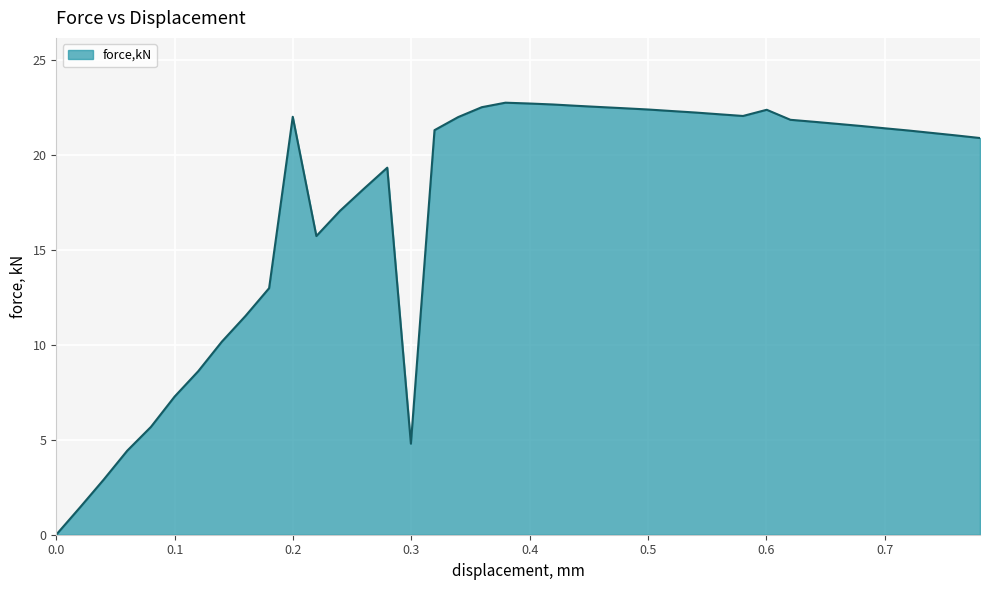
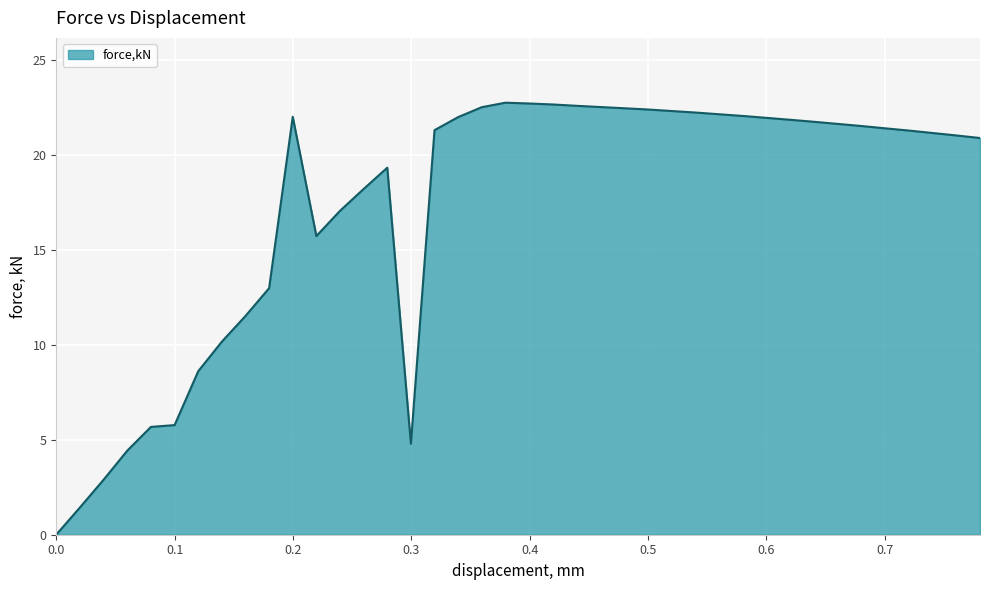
0.1: 7.3 -> 5.8
0.6: 22.4 -> 22.0
